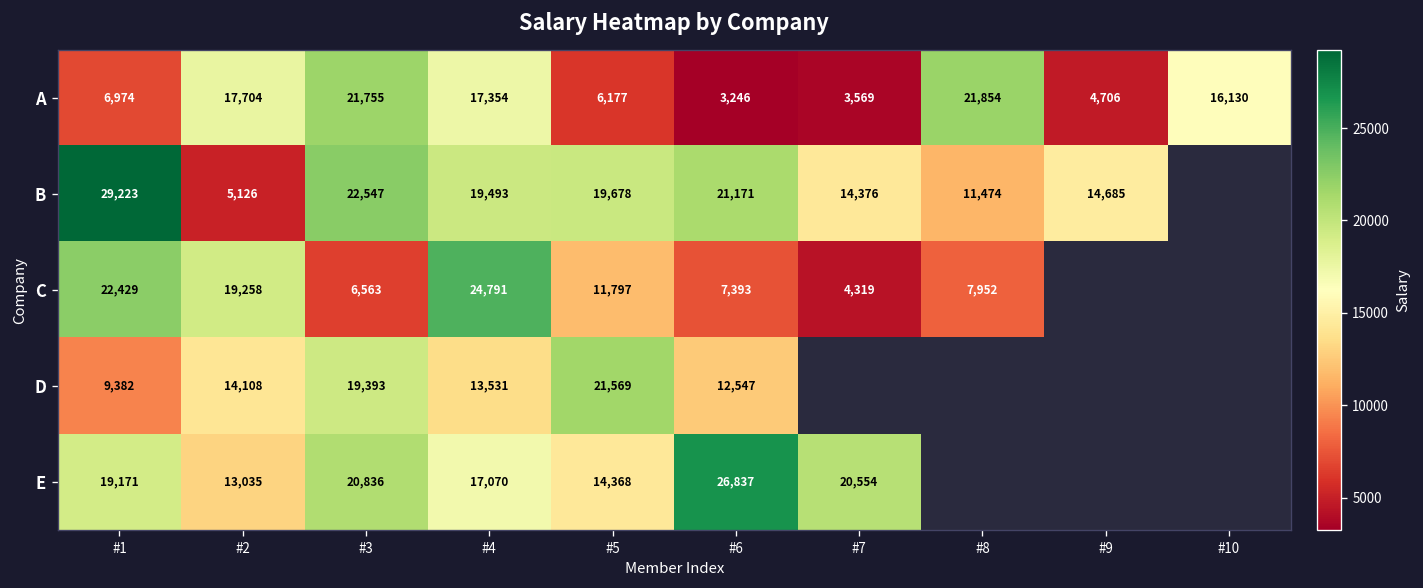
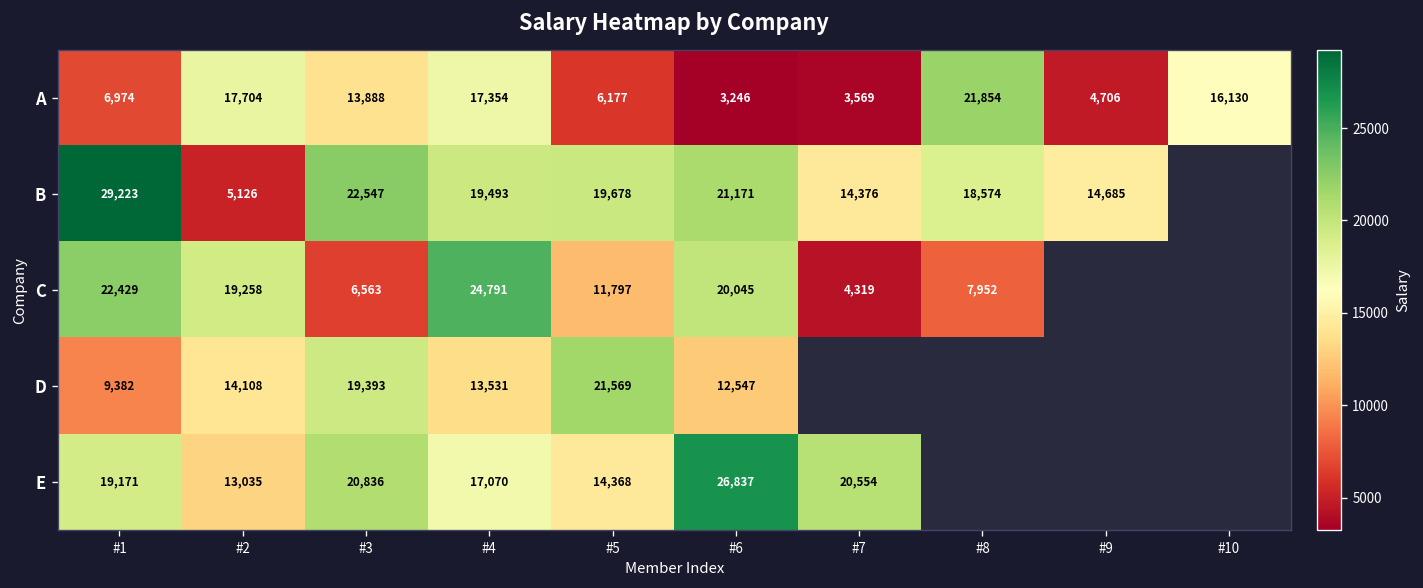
A, #3: 21,755 -> 13,888
B, #8: 11,474 -> 18,574
C, #6: 7,393 -> 20,045
